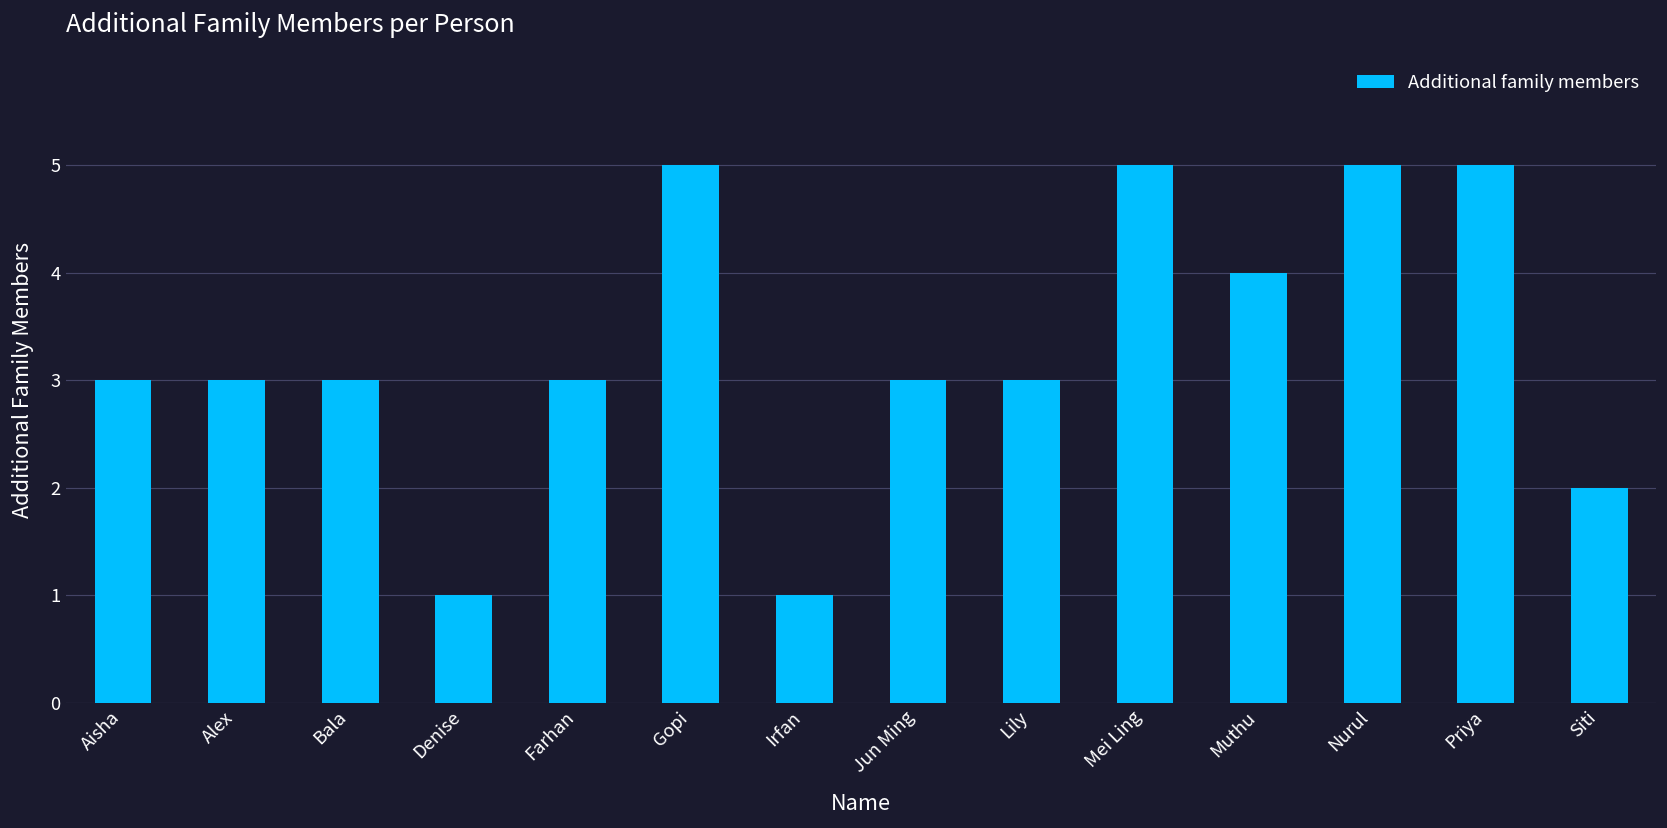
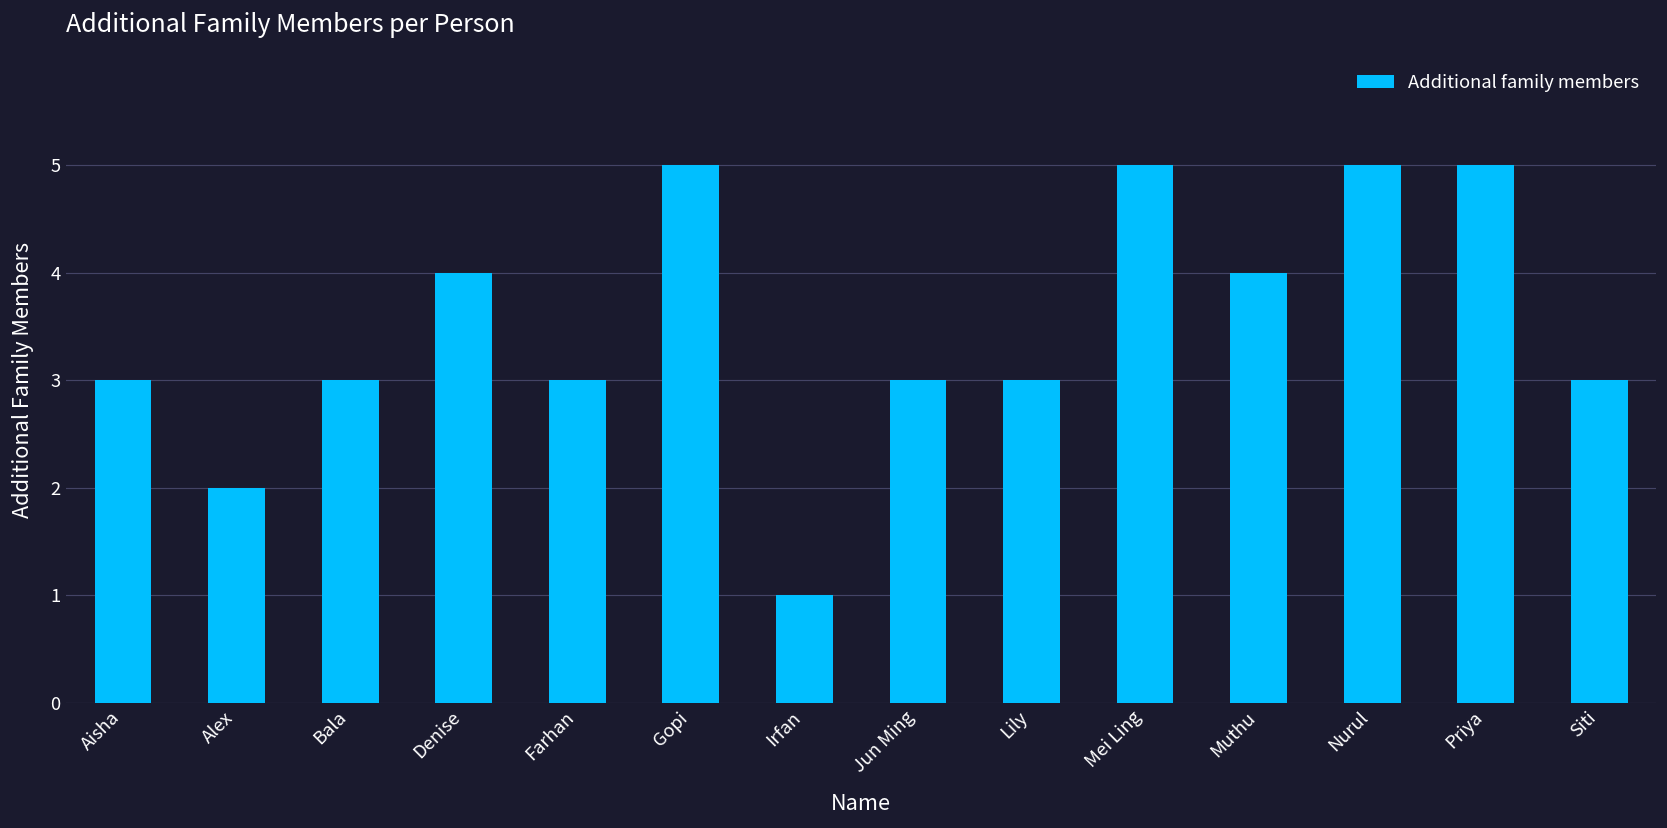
Alex: 3 -> 2
Denise: 1 -> 4
Siti: 2 -> 3
